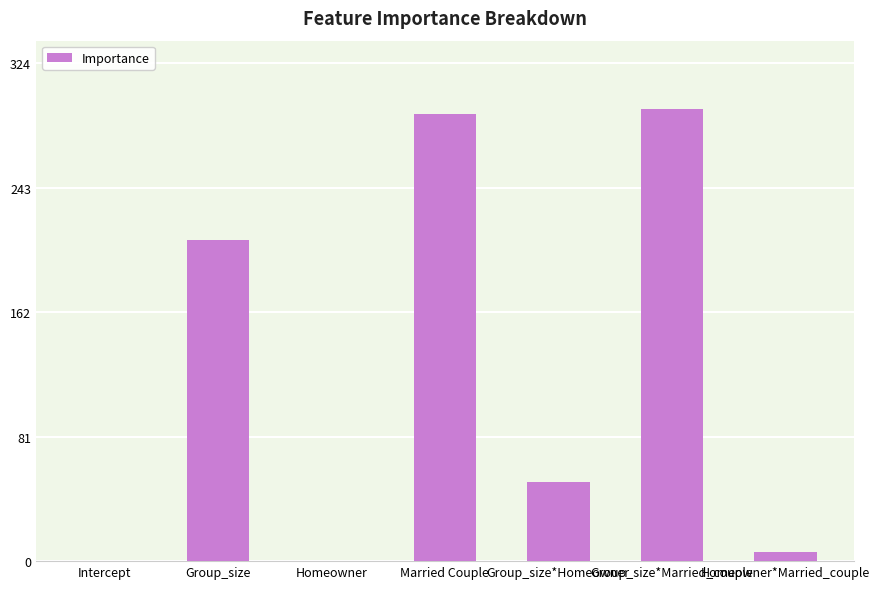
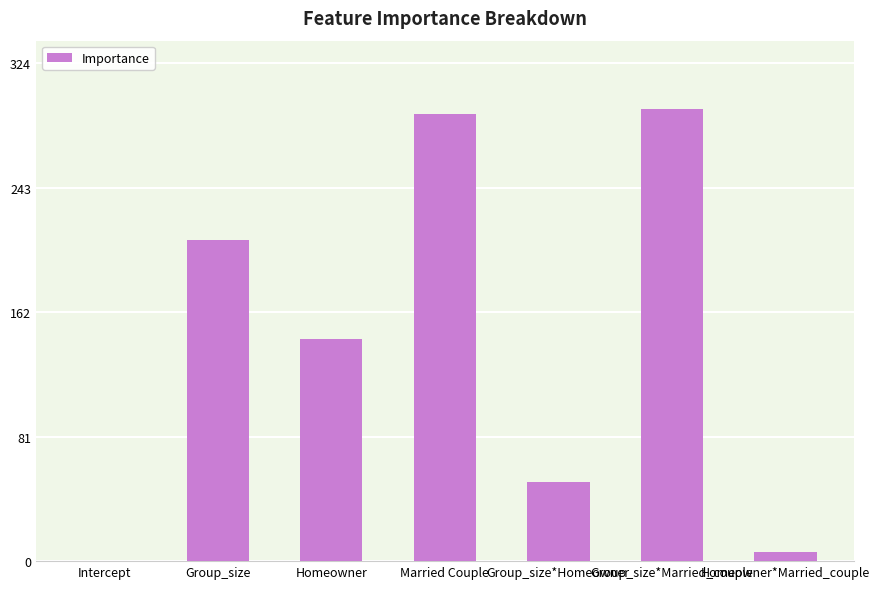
Homeowner: 0 -> 145
